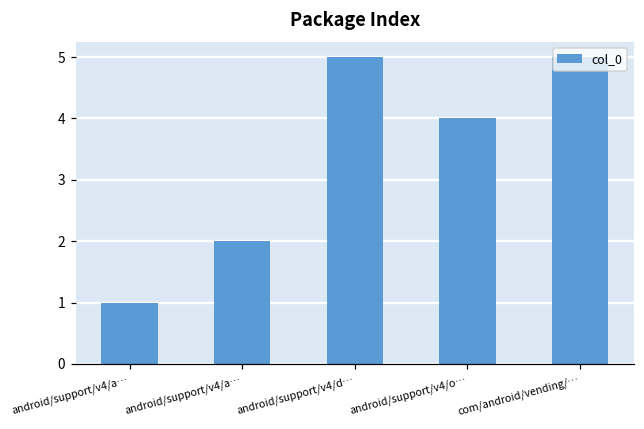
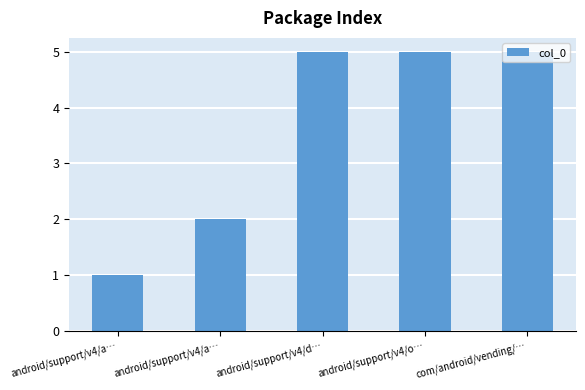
android/support/v4/o…: 4 -> 5
